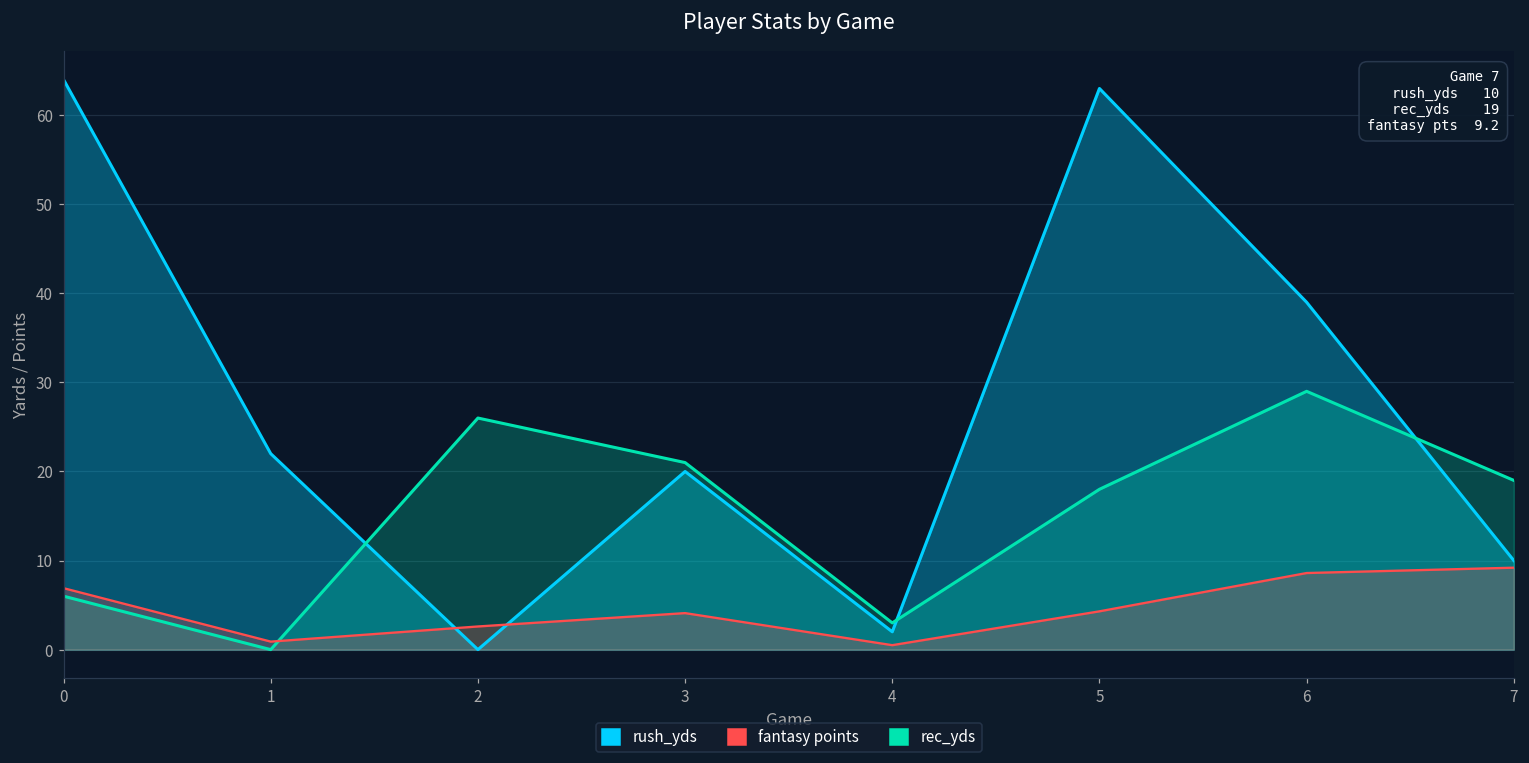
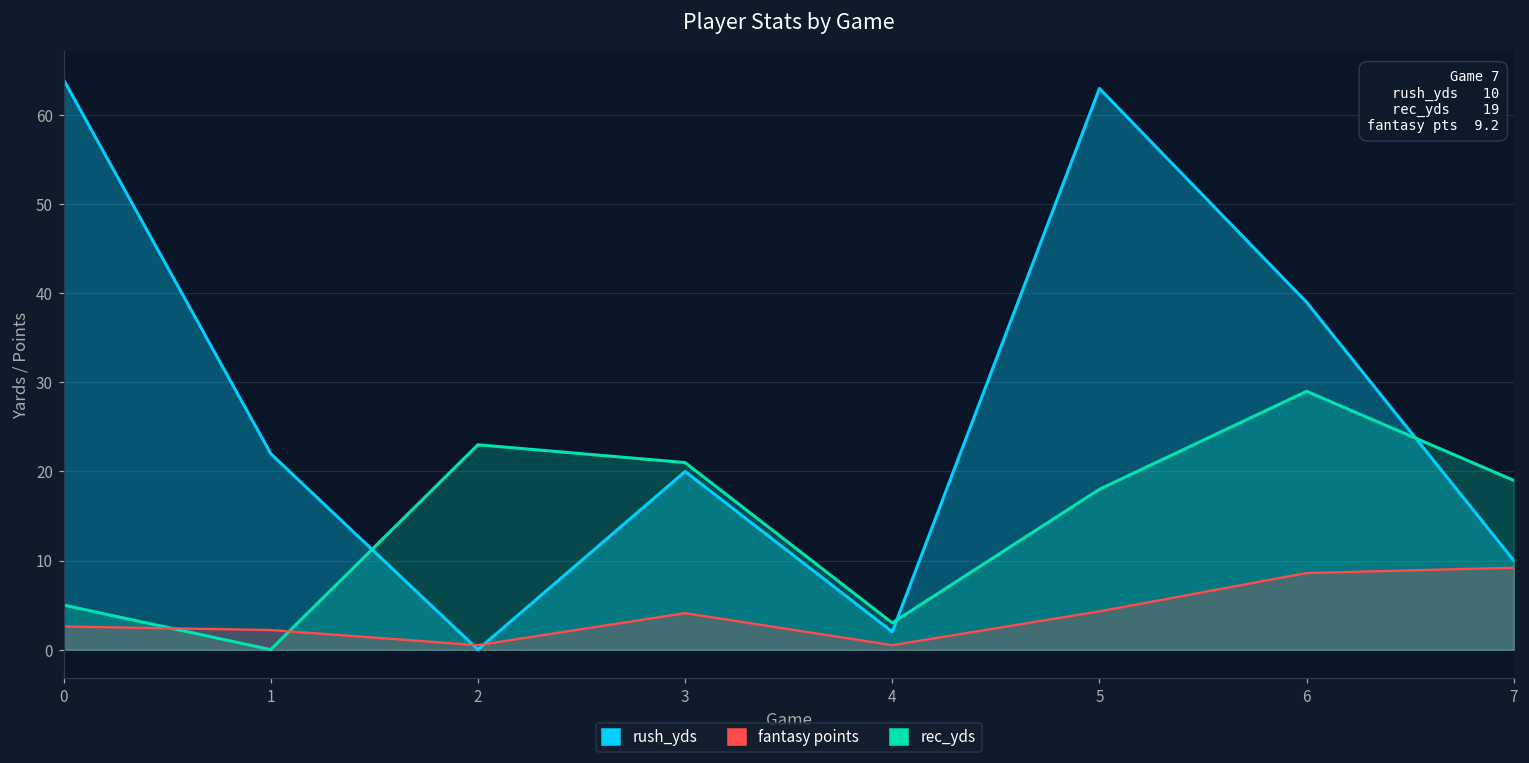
rec_yds, 0: 6 -> 5
fantasy points, 0: 7 -> 3
fantasy points, 1: 1 -> 2
rec_yds, 2: 26 -> 23
fantasy points, 2: 3 -> 1
